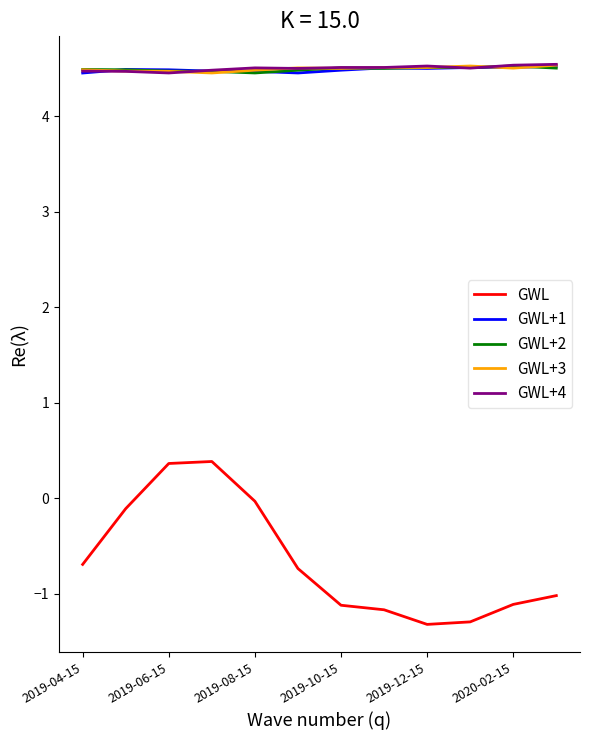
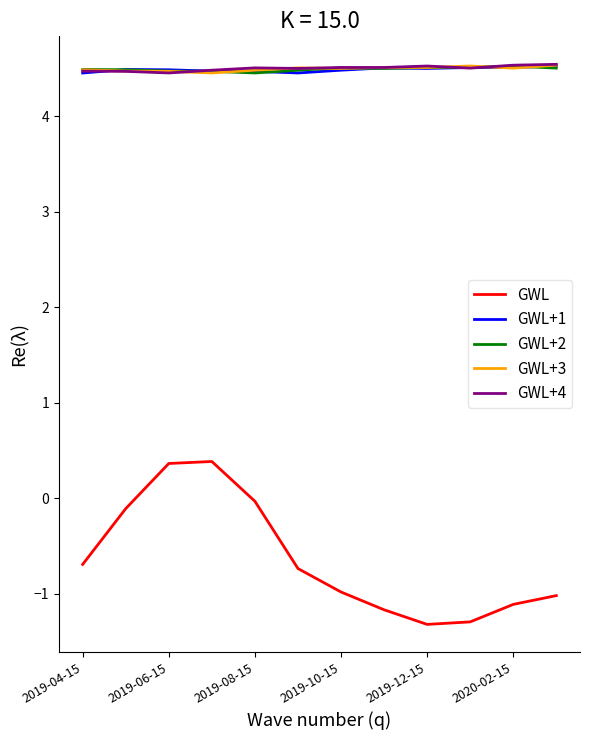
GWL, 2019-10-15: -1.1 -> -1.0
